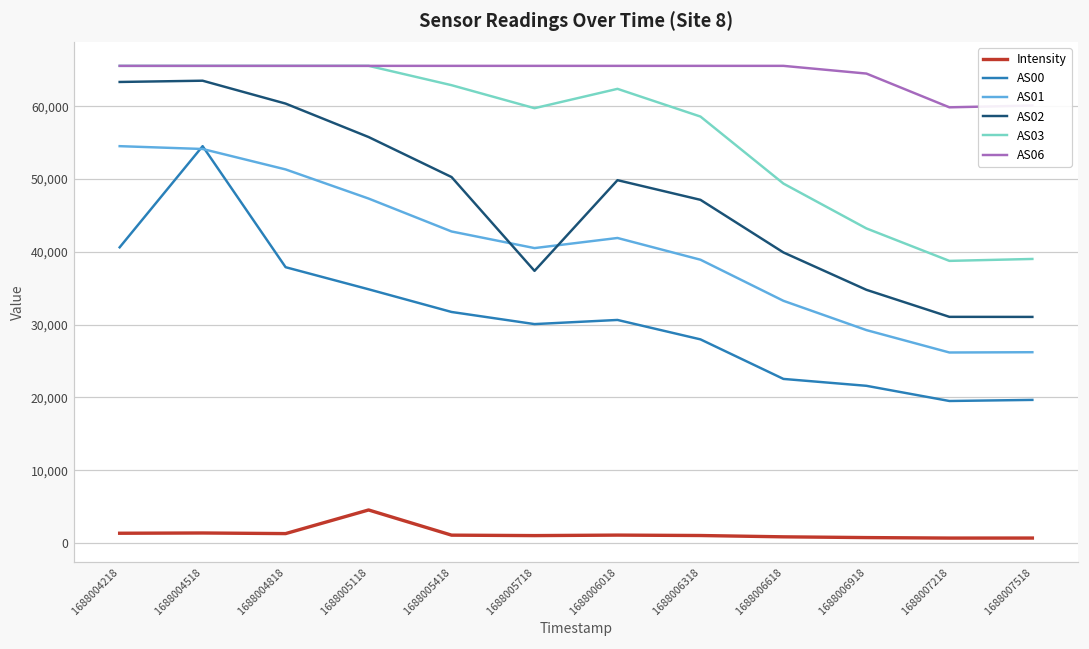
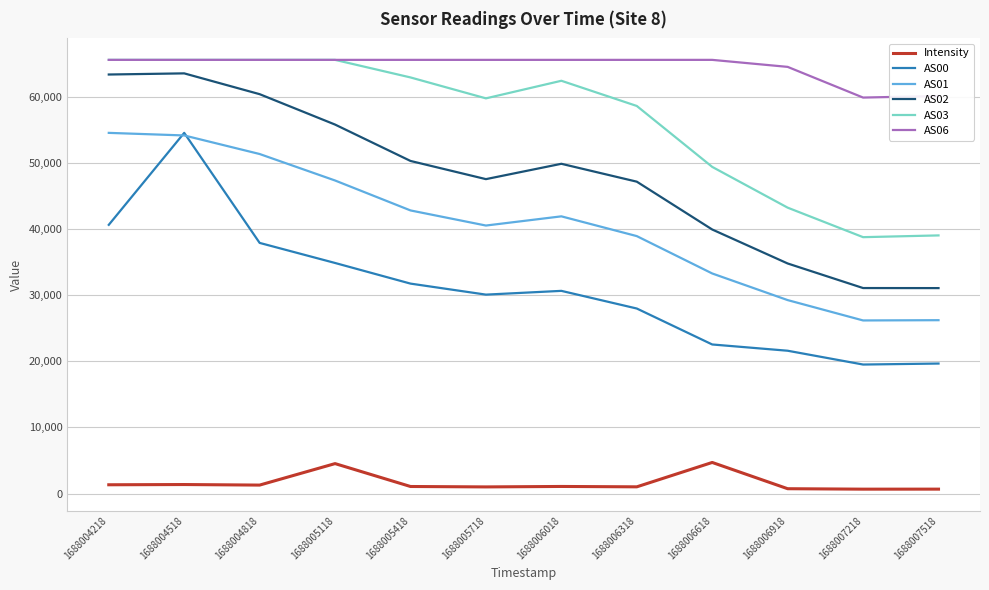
AS02, 1688005718: 37,000 -> 48,000
Intensity, 1688006618: 1,000 -> 5,000
